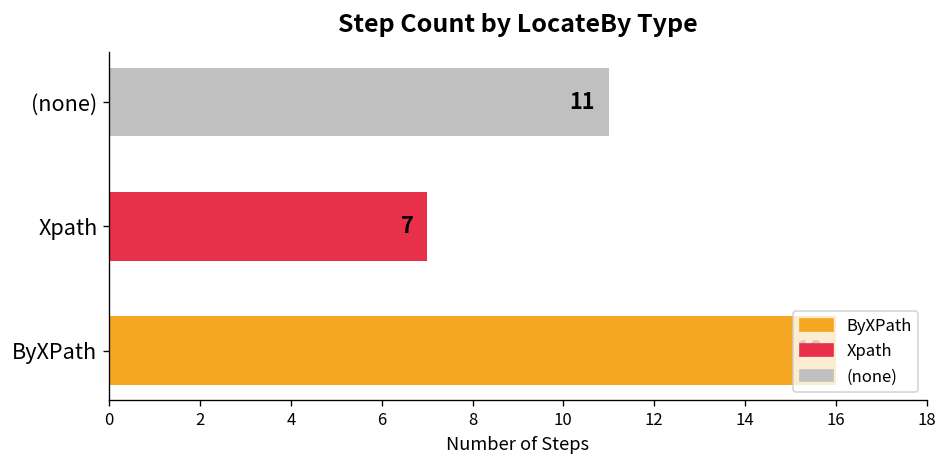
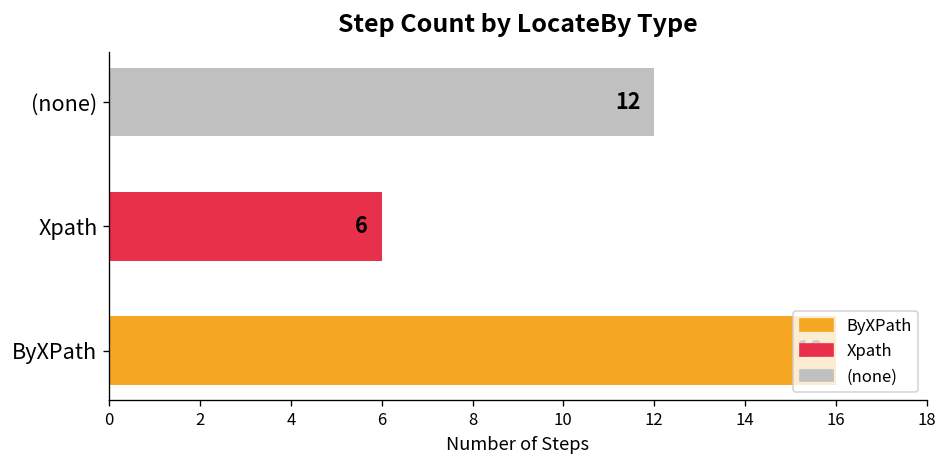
(none): 11 -> 12
Xpath: 7 -> 6
